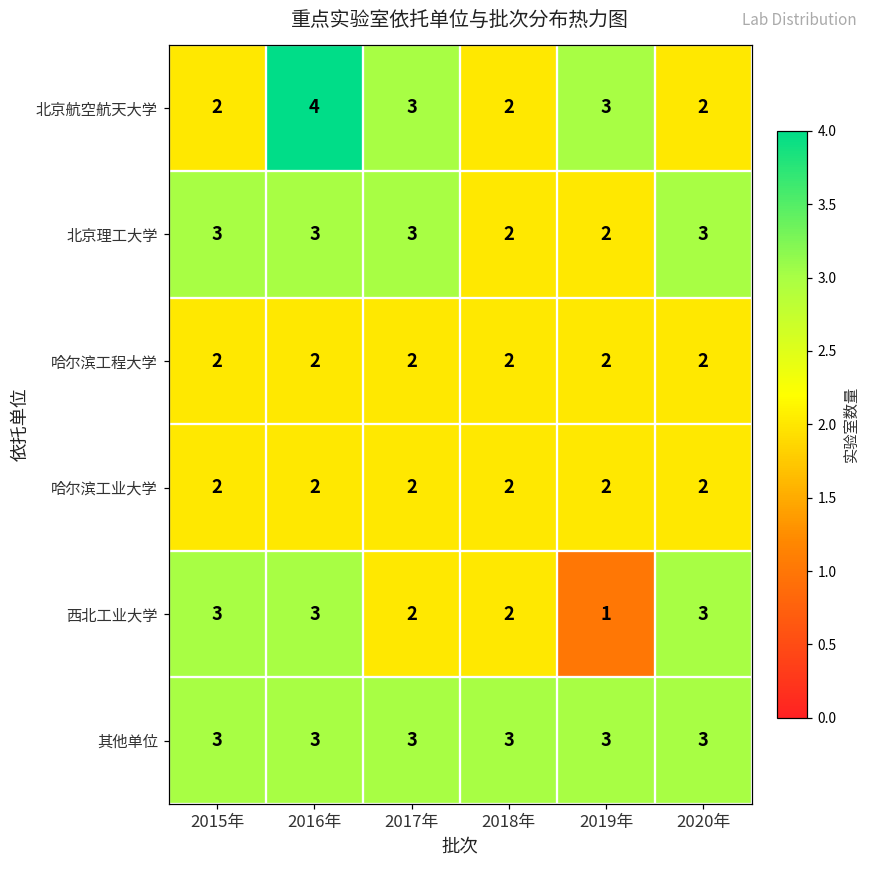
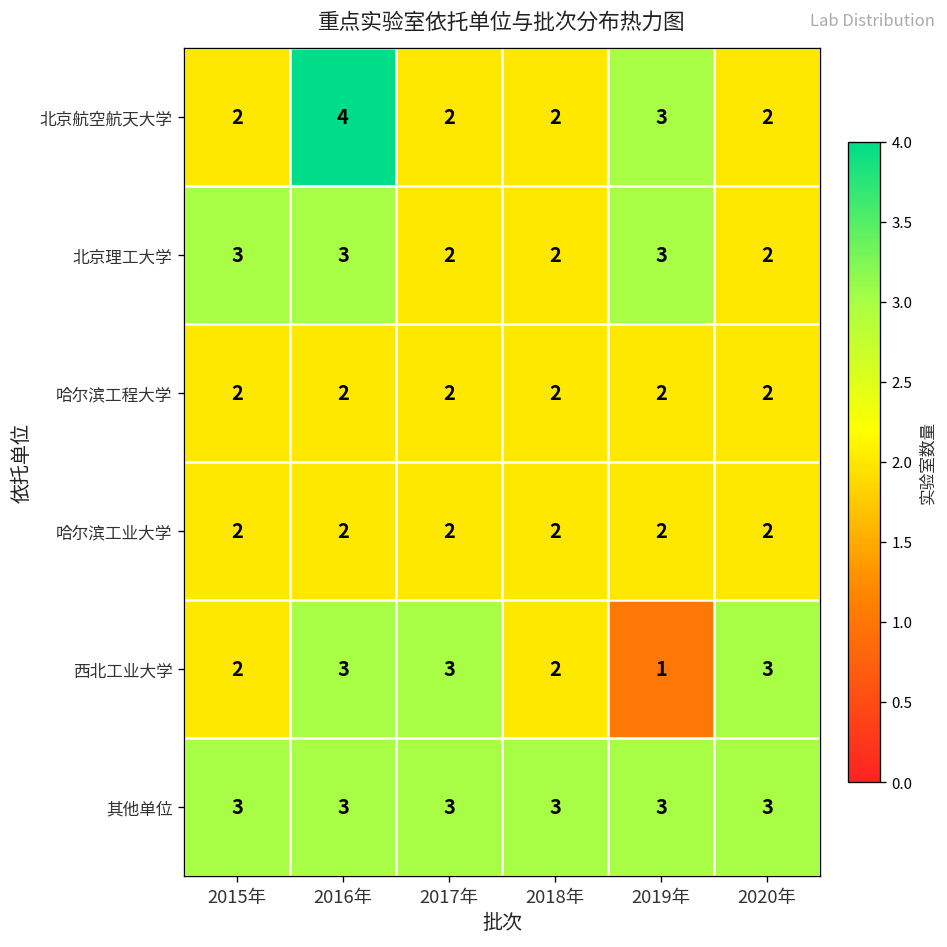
北京航空航天大学, 2017年: 3 -> 2
北京理工大学, 2017年: 3 -> 2
北京理工大学, 2019年: 2 -> 3
北京理工大学, 2020年: 3 -> 2
西北工业大学, 2015年: 3 -> 2
西北工业大学, 2017年: 2 -> 3
